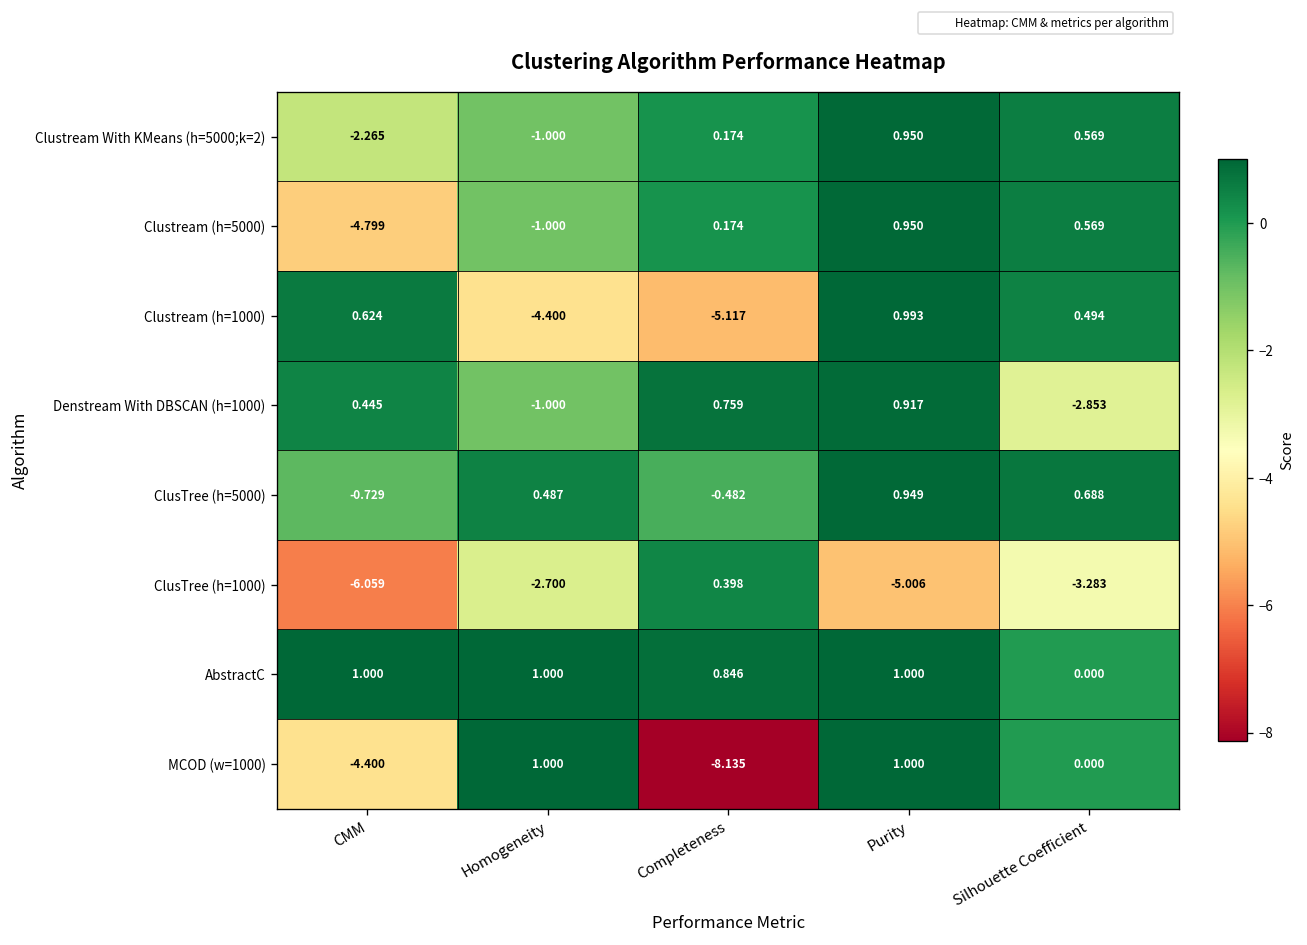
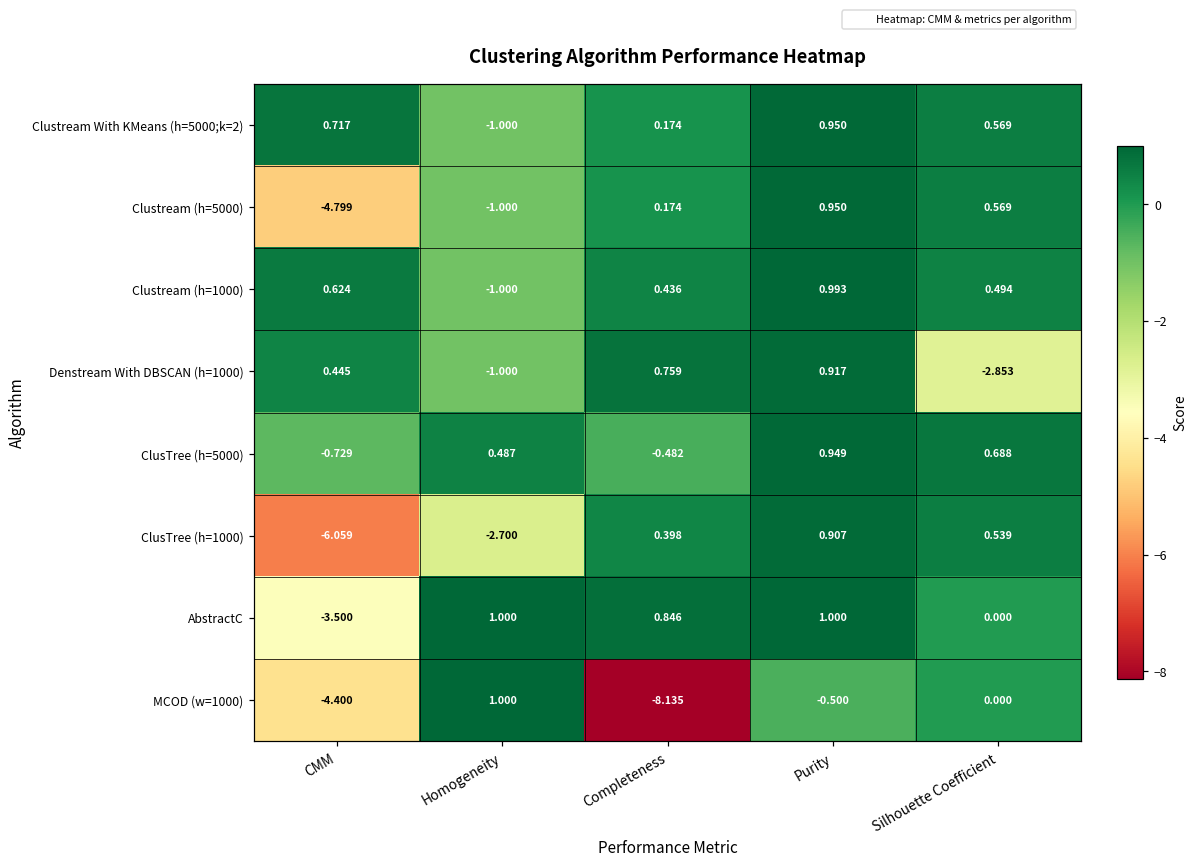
Clustream With KMeans (h=5000;k=2), CMM: -2.265 -> 0.717
Clustream (h=1000), Homogeneity: -4.400 -> -1.000
Clustream (h=1000), Completeness: -5.117 -> 0.436
ClusTree (h=1000), Purity: -5.006 -> 0.907
ClusTree (h=1000), Silhouette Coefficient: -3.283 -> 0.539
AbstractC, CMM: 1.000 -> -3.500
MCOD (w=1000), Purity: 1.000 -> -0.500
